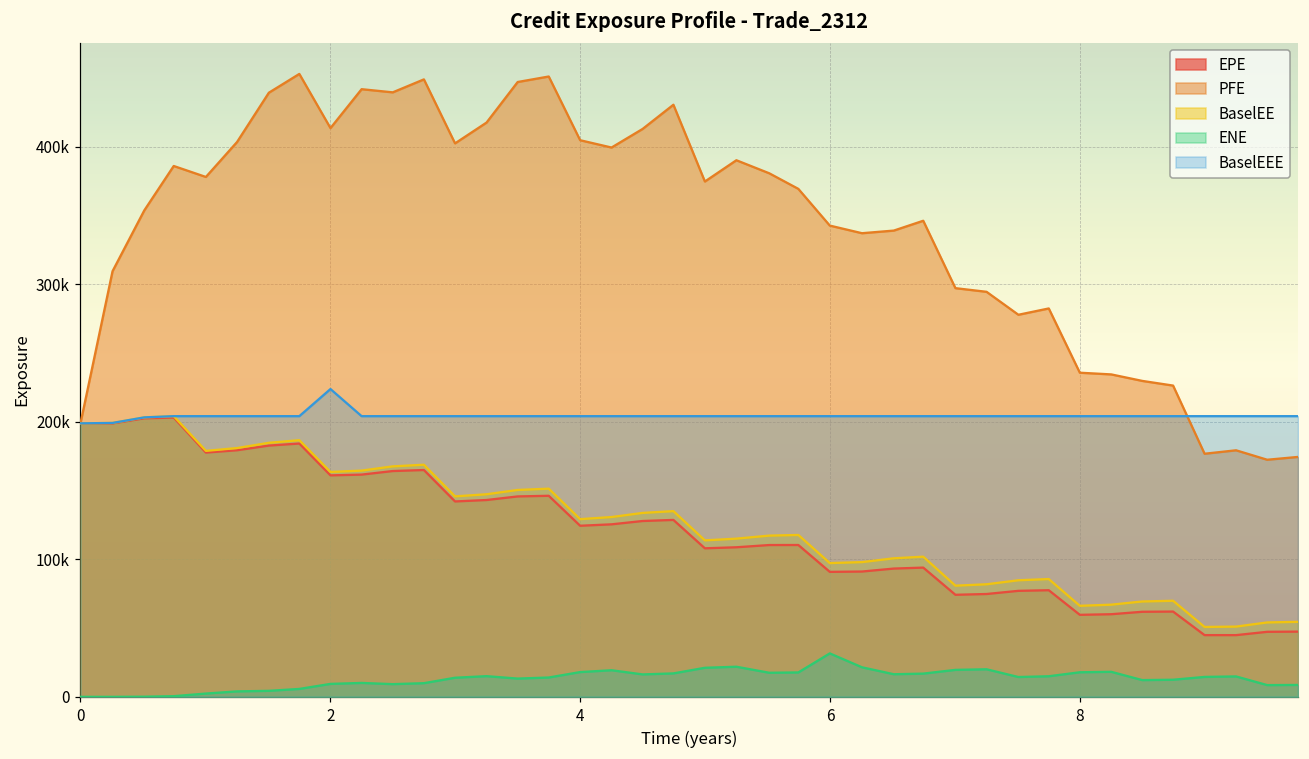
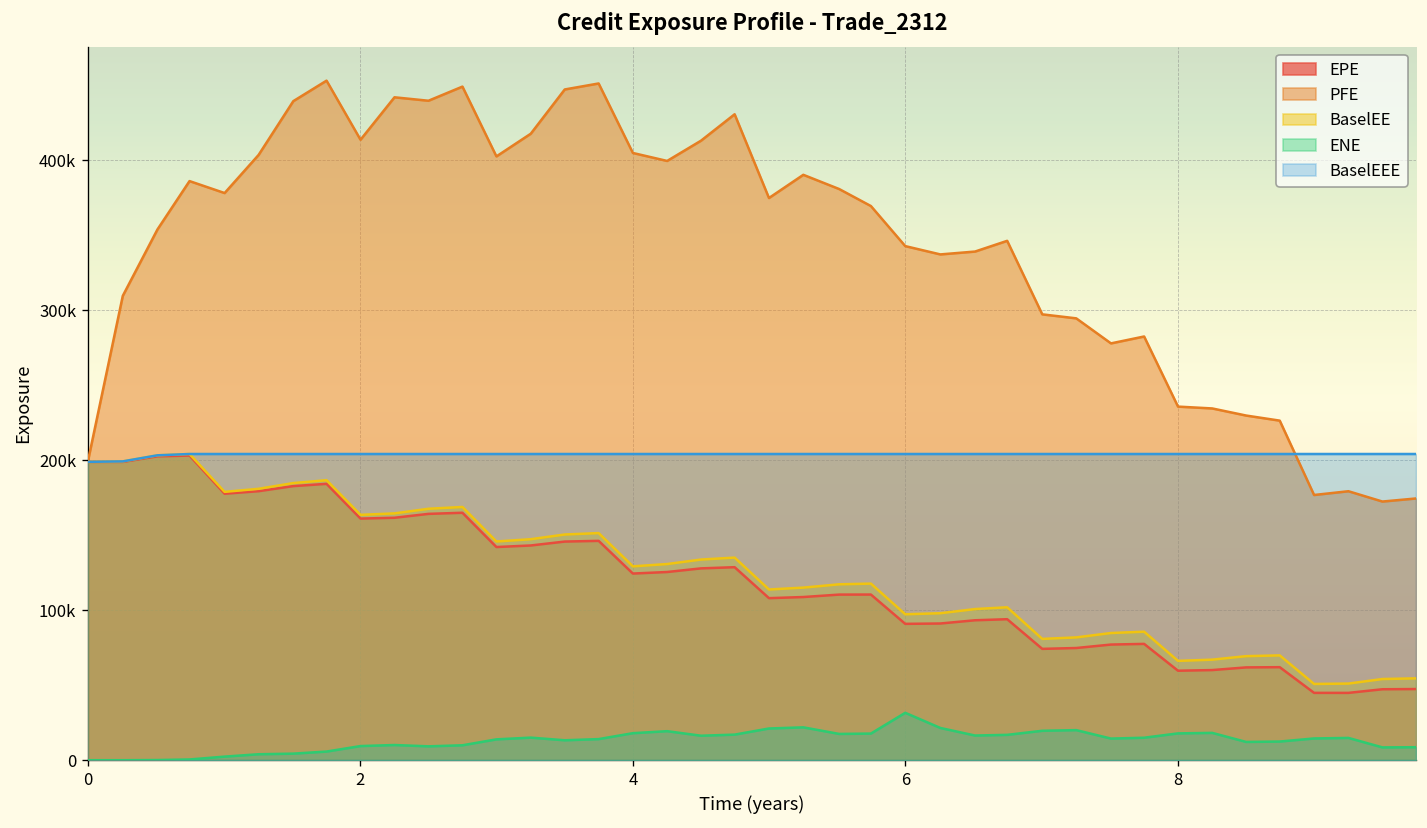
BaselEEE, 2: 224000 -> 204000
